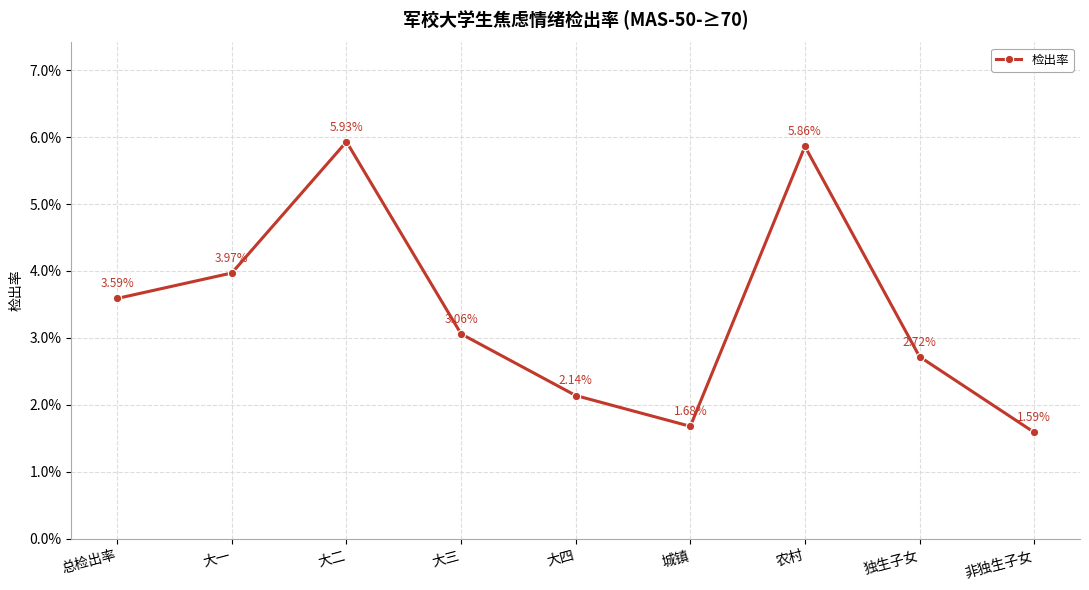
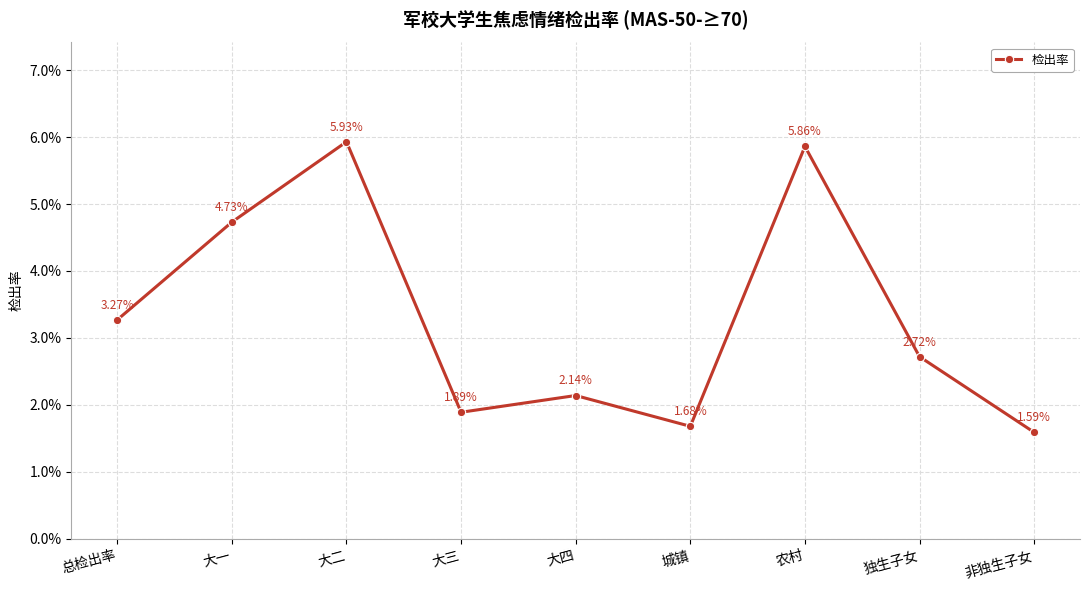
总检出率: 3.59% -> 3.27%
大一: 3.97% -> 4.73%
大三: 3.06% -> 1.89%
